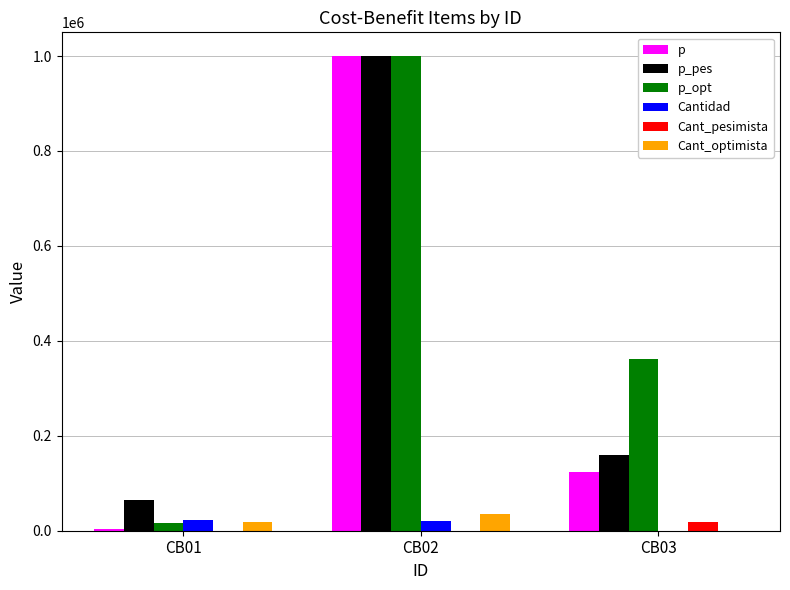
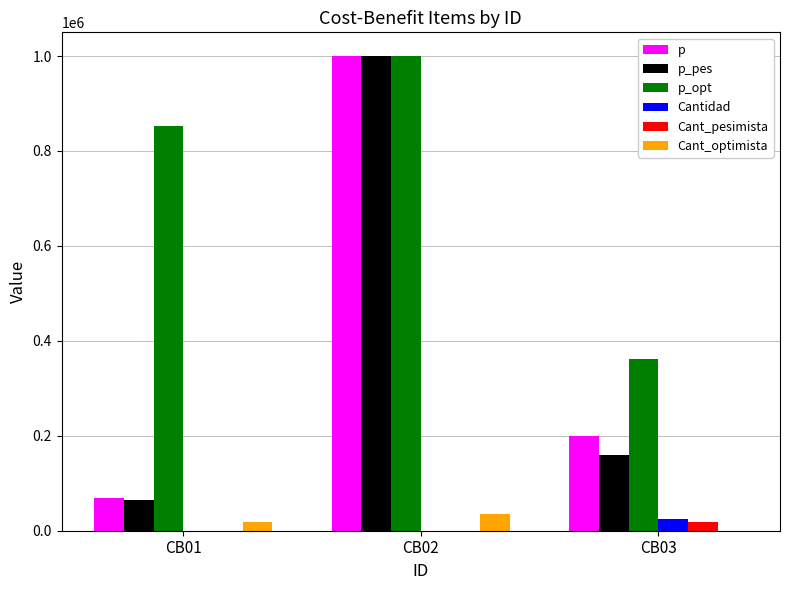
p, CB01: 0 -> 70000
p_opt, CB01: 20000 -> 850000
Cantidad, CB01: 20000 -> 0
Cantidad, CB02: 20000 -> 0
p, CB03: 120000 -> 200000
Cantidad, CB03: 0 -> 20000
